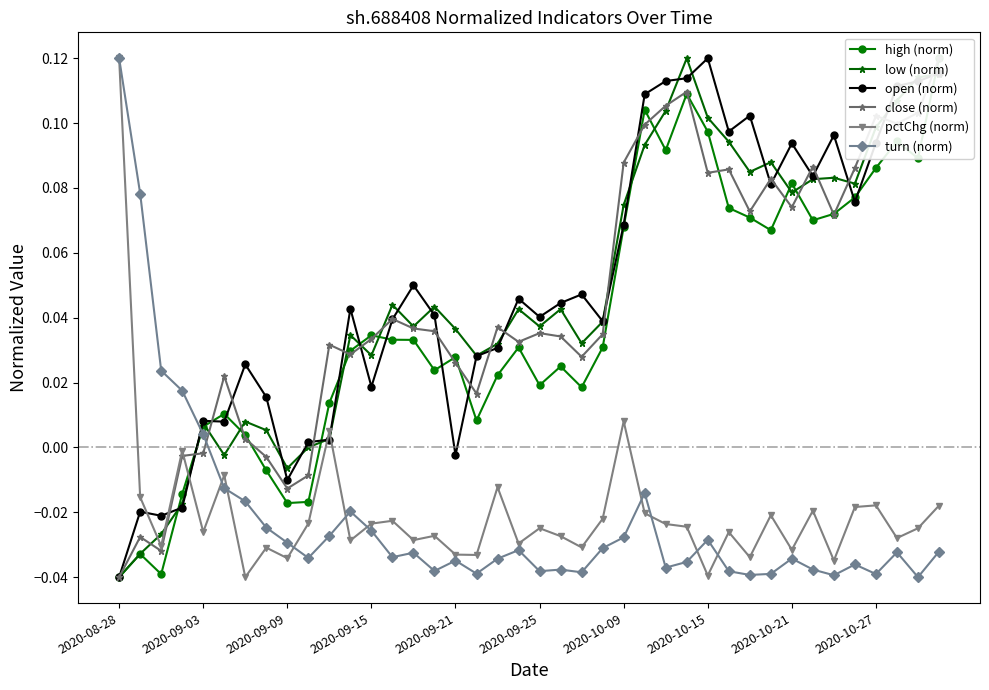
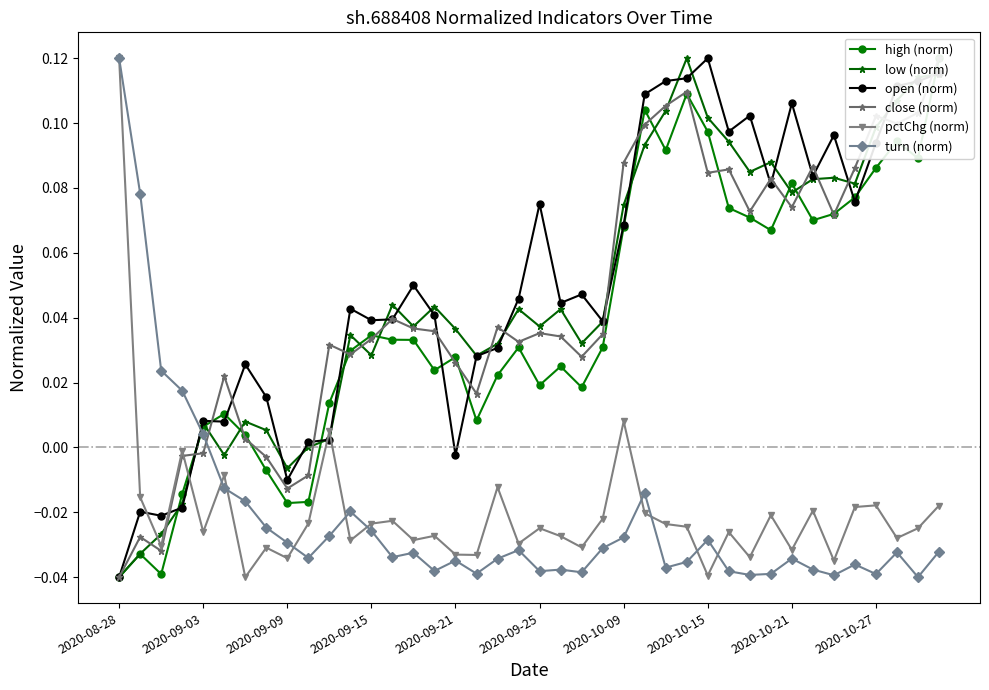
open (norm), 2020-09-15: 0.019 -> 0.039
open (norm), 2020-09-25: 0.040 -> 0.075
open (norm), 2020-10-21: 0.094 -> 0.106
